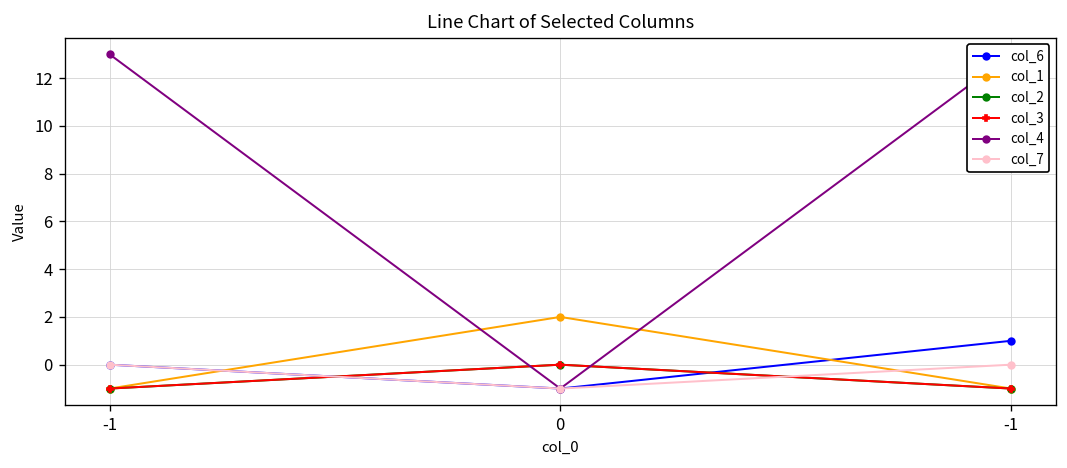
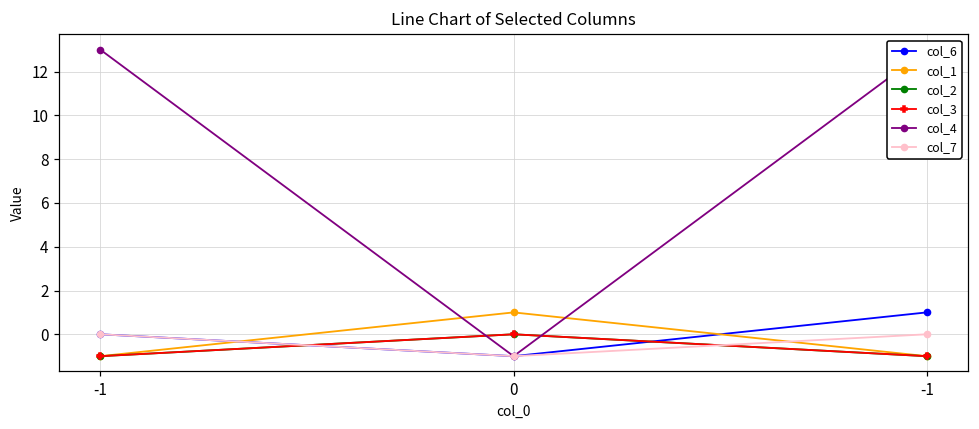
col_1, 0: 2 -> 1
